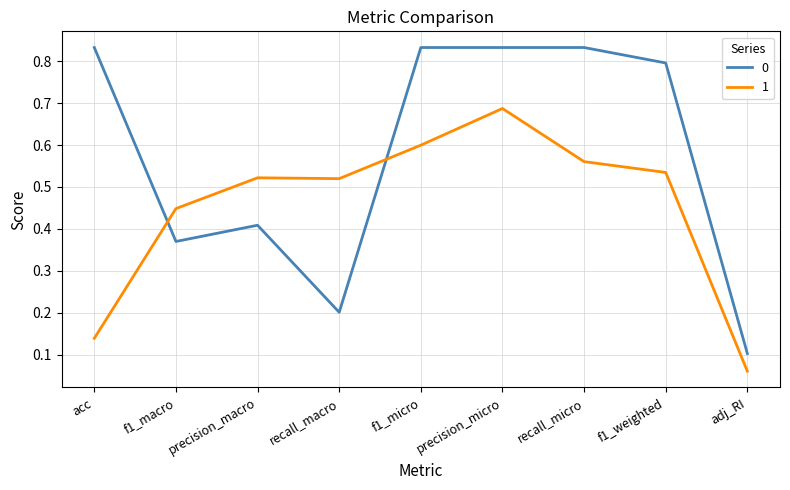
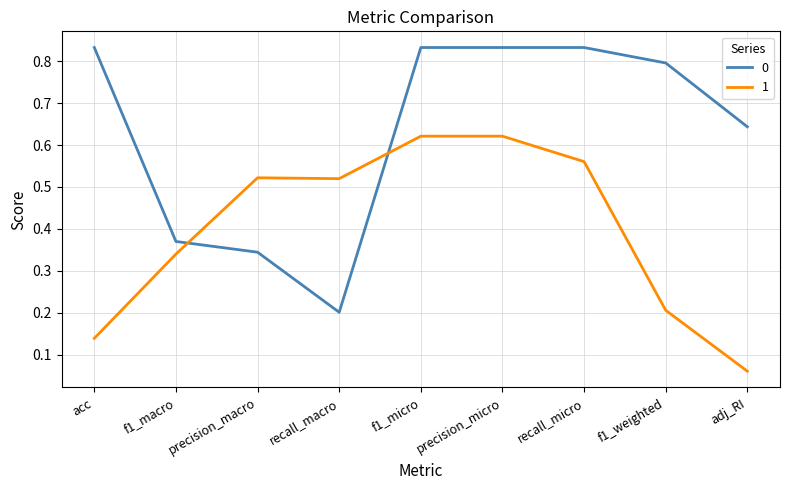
1, f1_macro: 0.45 -> 0.34
0, precision_macro: 0.41 -> 0.34
1, f1_micro: 0.60 -> 0.62
1, precision_micro: 0.69 -> 0.62
1, f1_weighted: 0.53 -> 0.21
0, adj_RI: 0.10 -> 0.64
